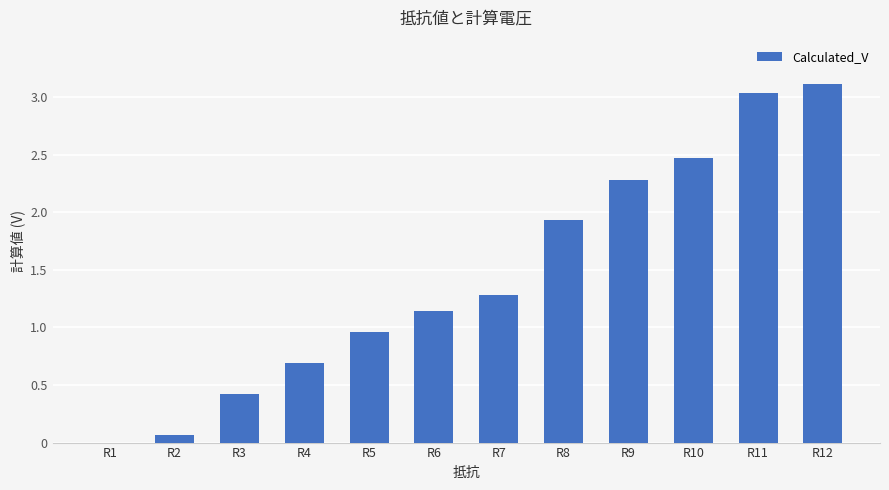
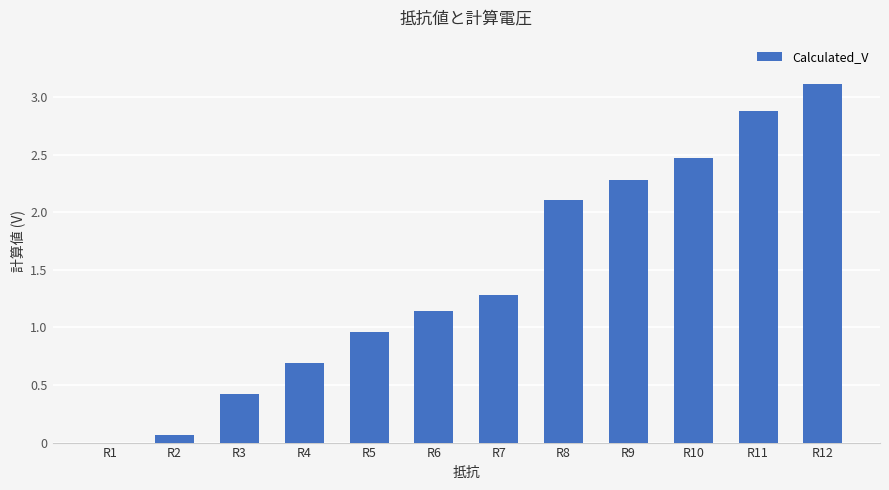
R8: 1.93 -> 2.10
R11: 3.04 -> 2.88
